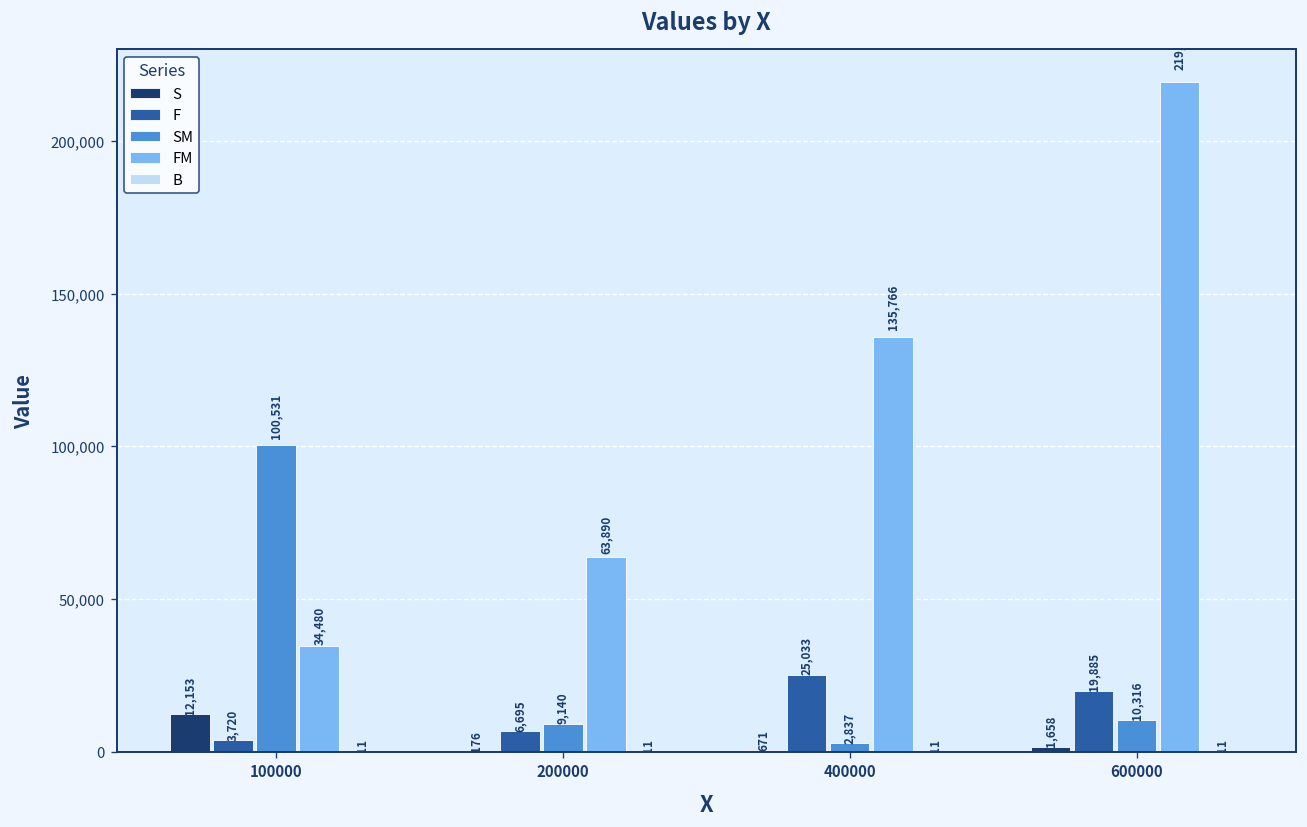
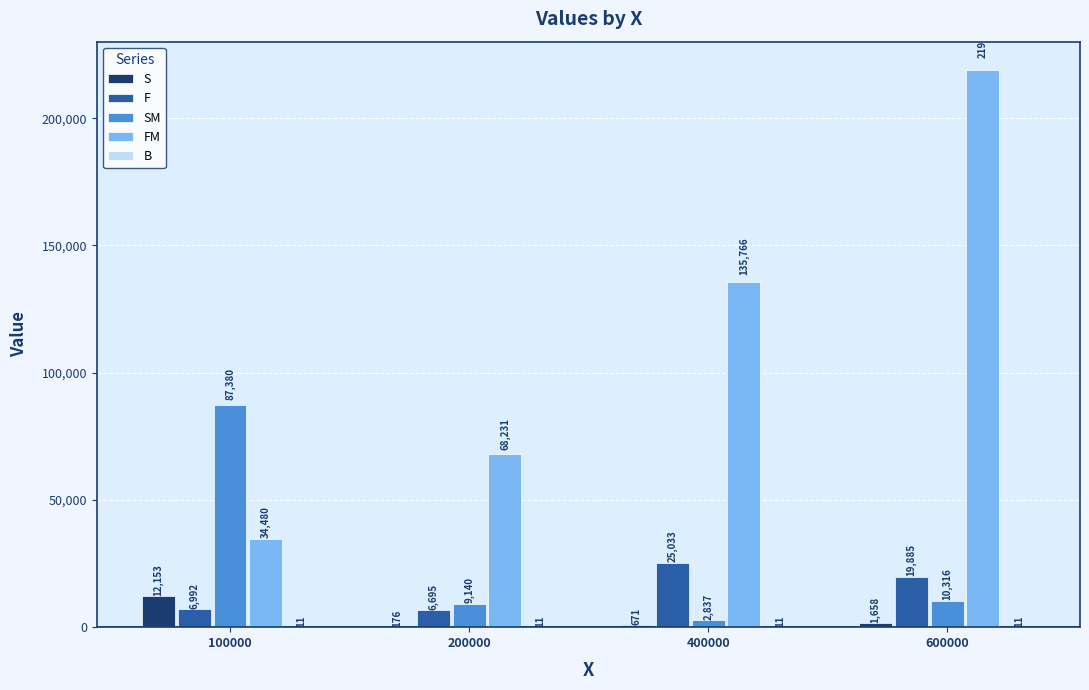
F, 100000: 3,720 -> 6,992
SM, 100000: 100,531 -> 87,380
FM, 200000: 63,890 -> 68,231
